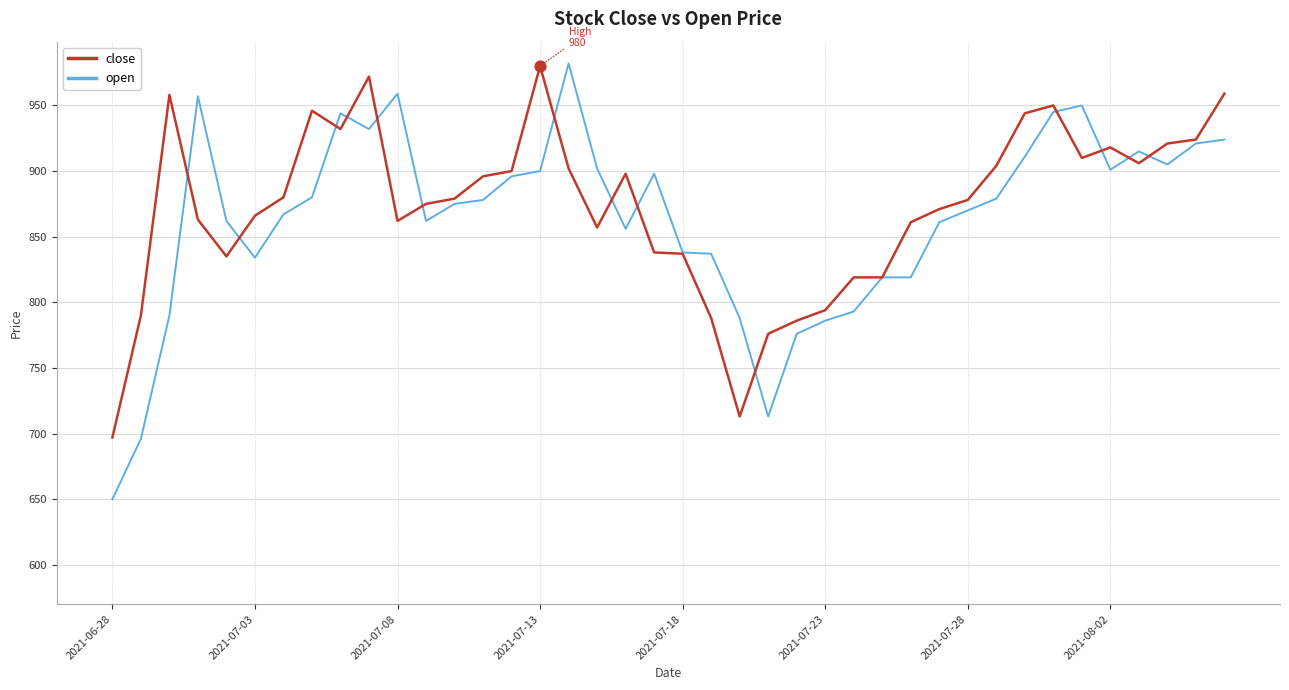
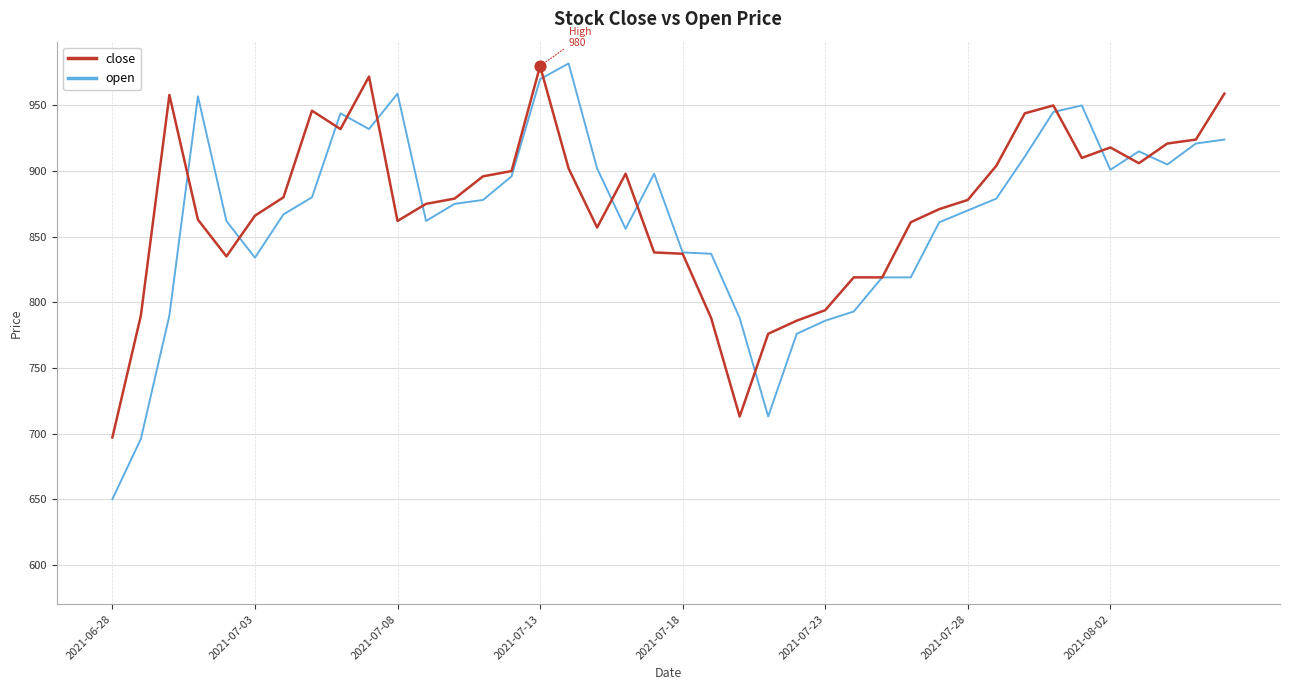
open, 2021-07-13: 900 -> 970
